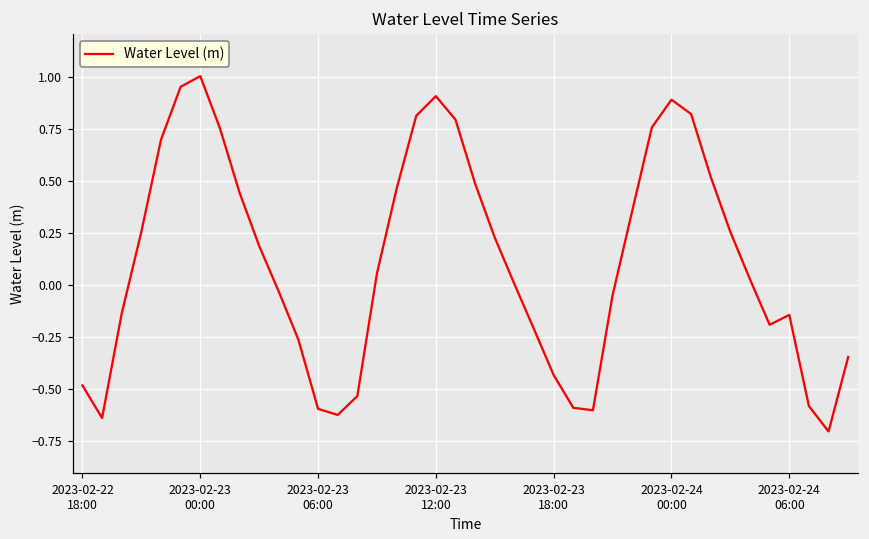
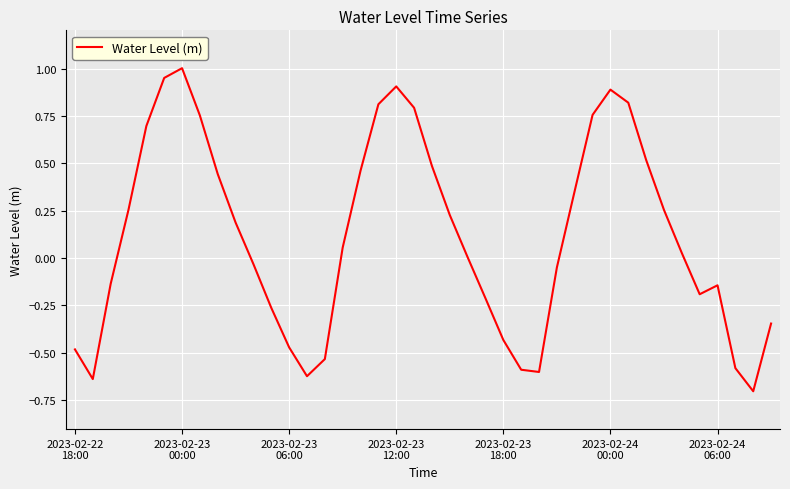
2023-02-23 06:00: -0.60 -> -0.47
